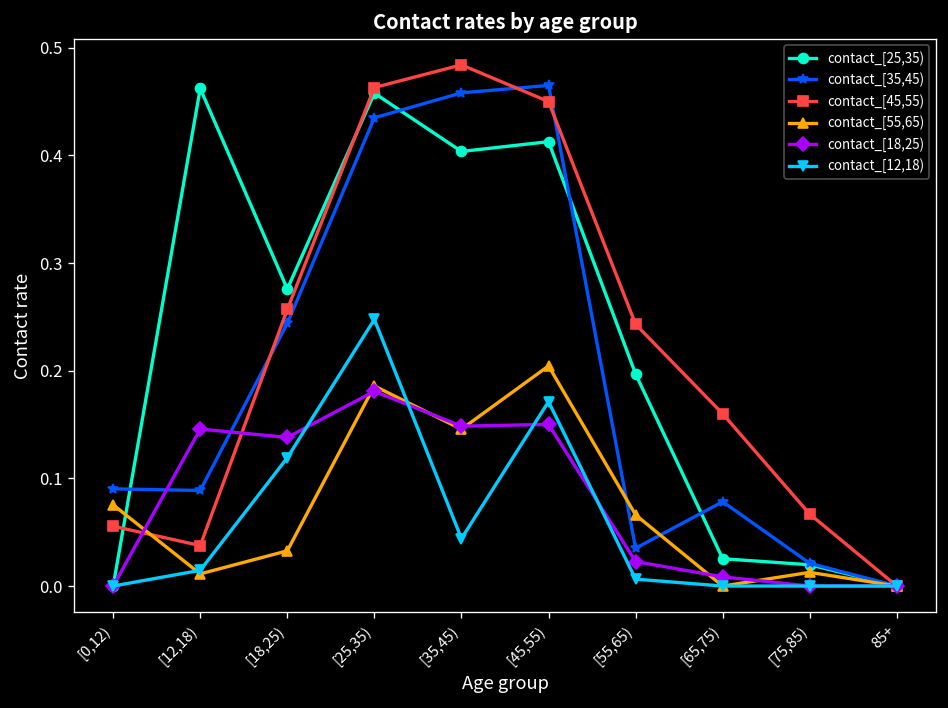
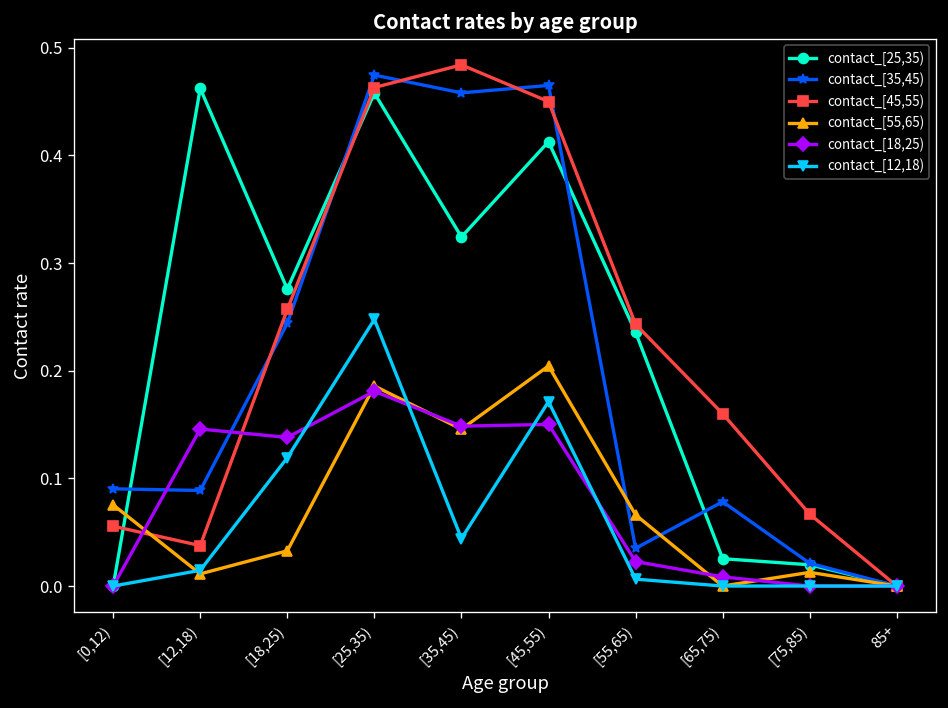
contact_[35,45), [25,35): 0.43 -> 0.47
contact_[25,35), [35,45): 0.40 -> 0.32
contact_[25,35), [55,65): 0.20 -> 0.24
